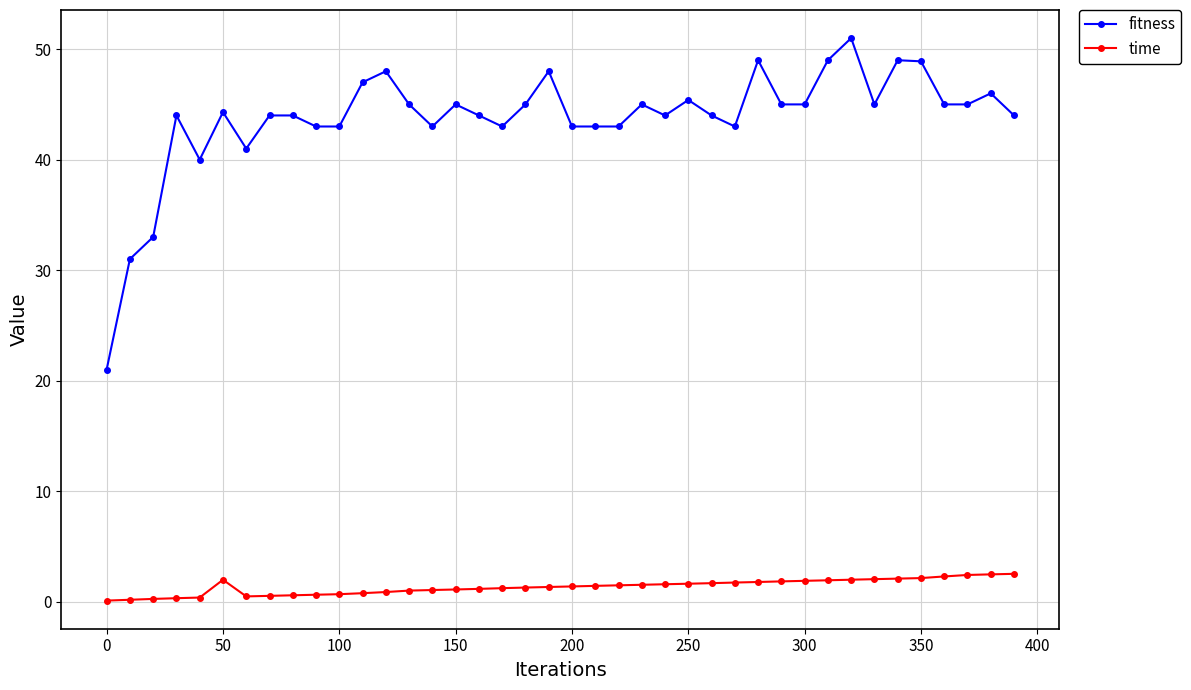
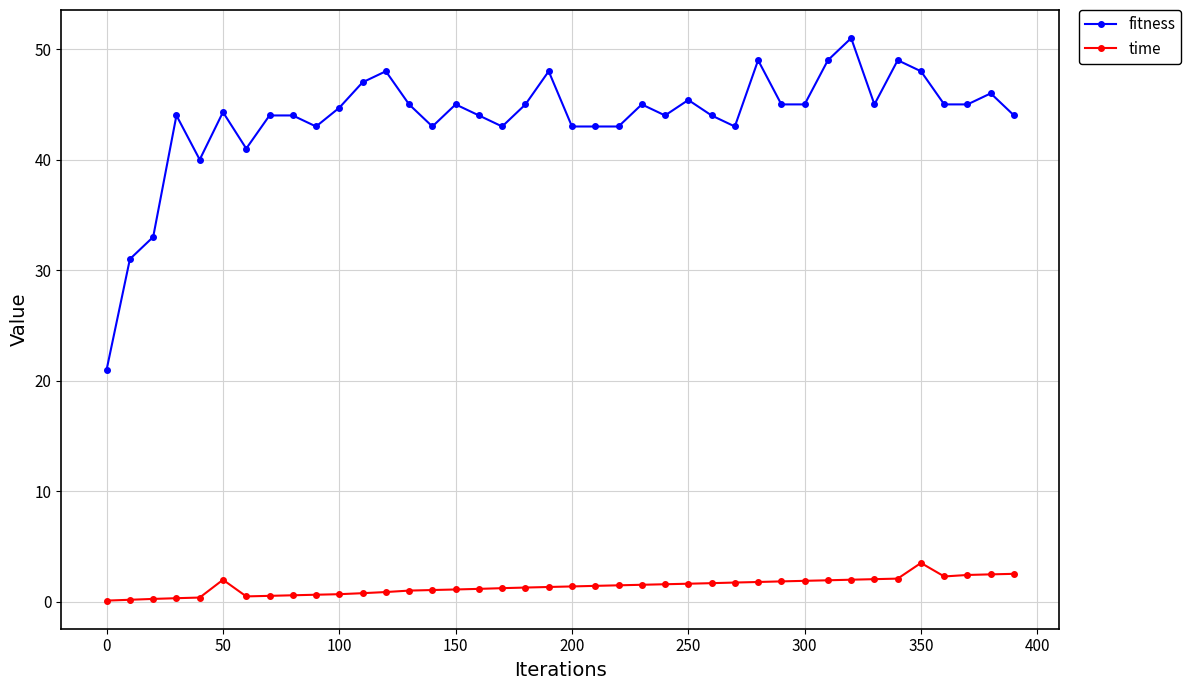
fitness, 100: 43.0 -> 44.7
fitness, 350: 48.9 -> 48.0
time, 350: 2.1 -> 3.5
